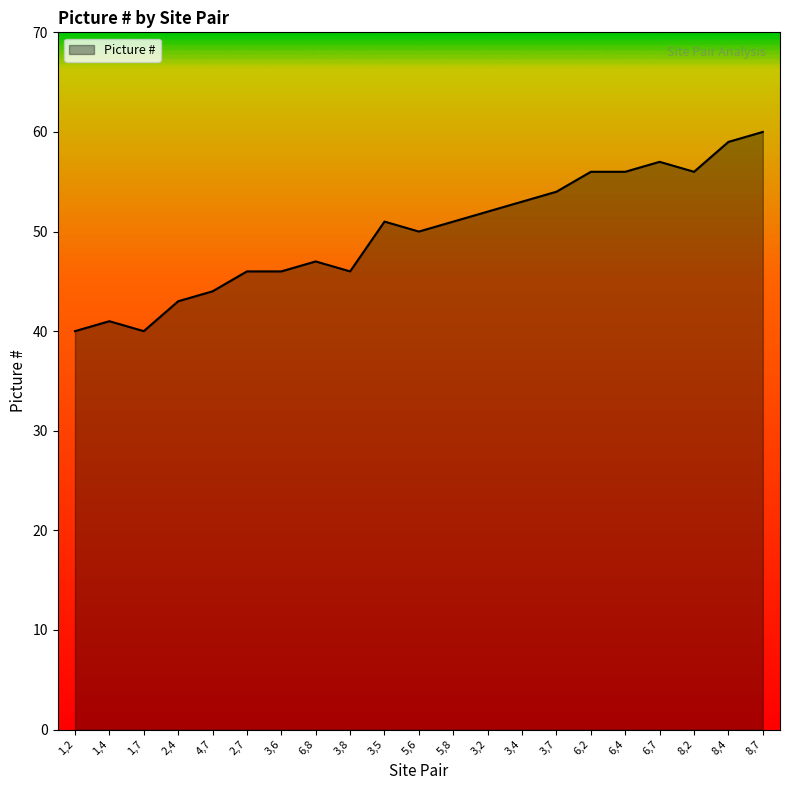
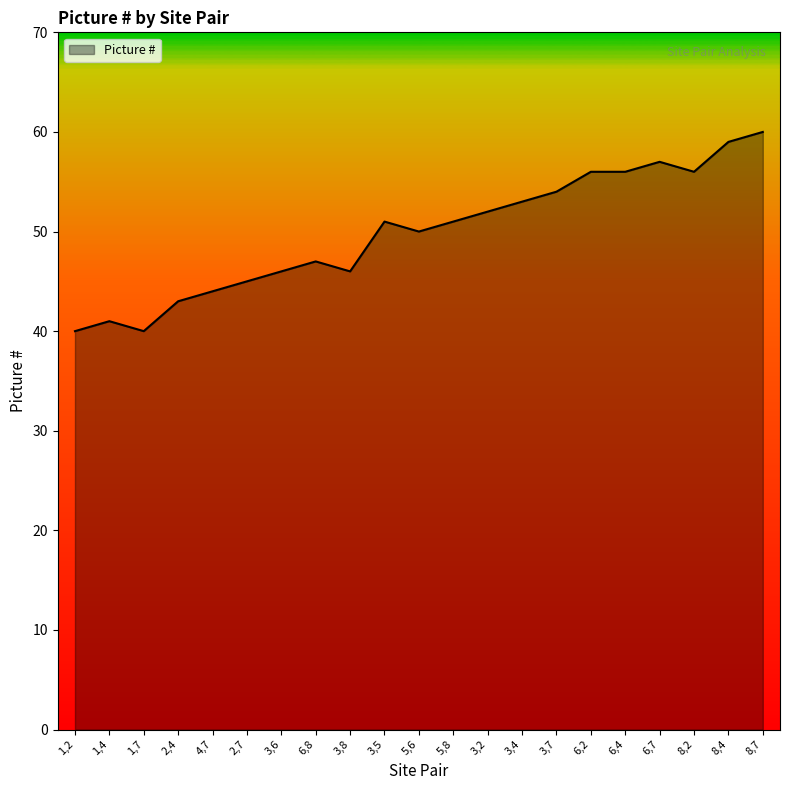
2,7: 46 -> 45
